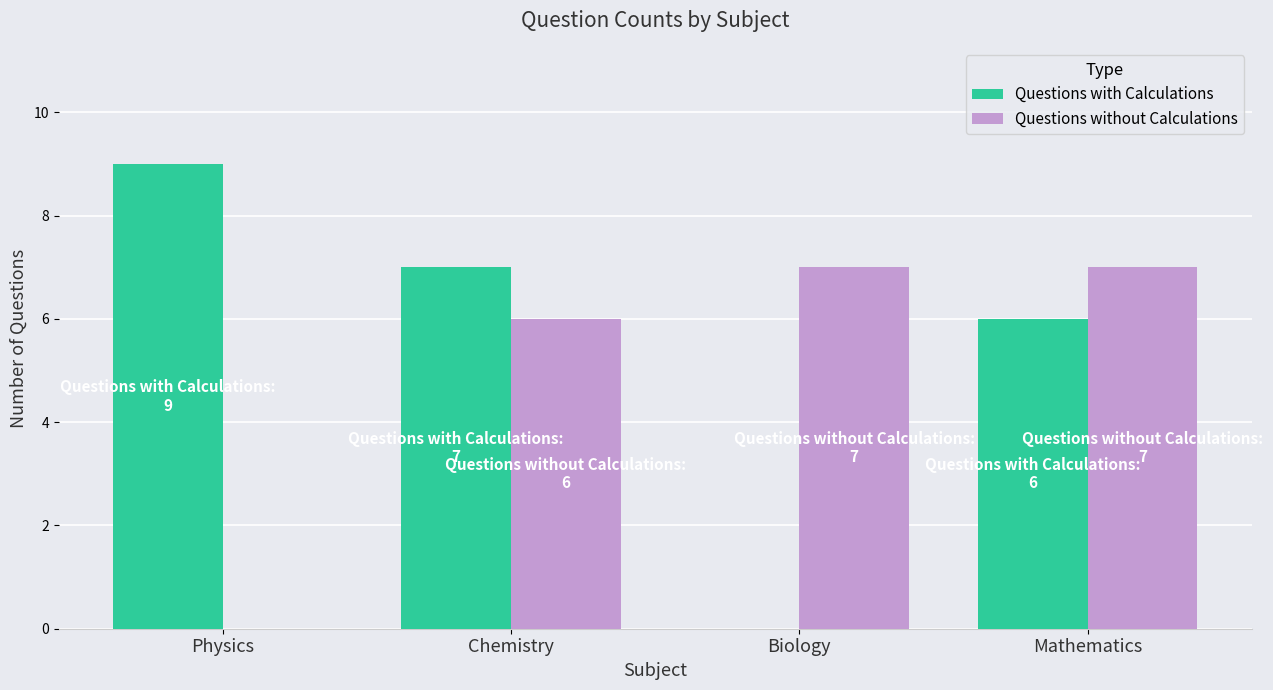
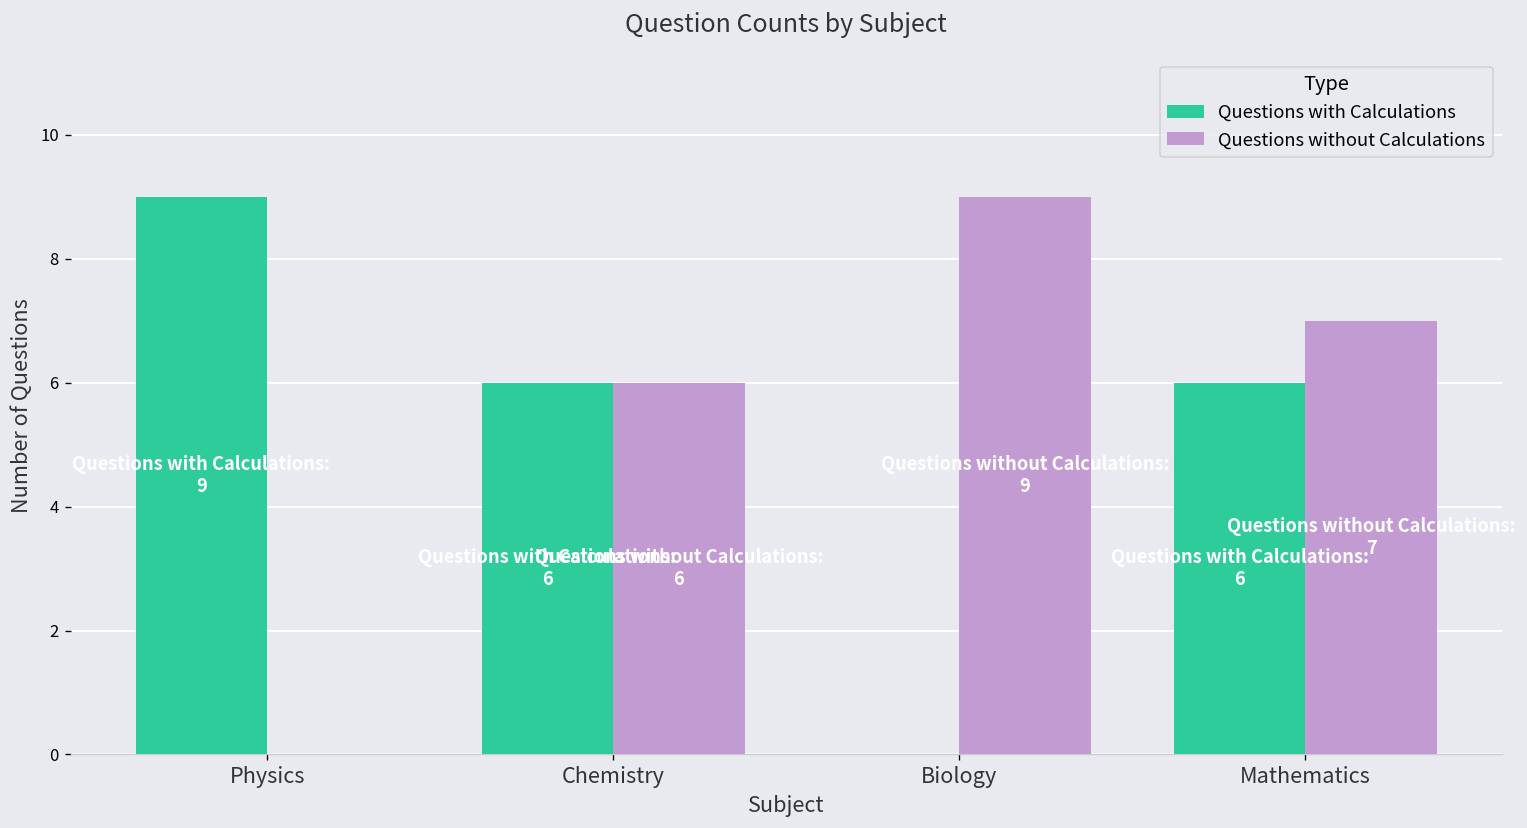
Questions with Calculations, Chemistry: 7 -> 6
Questions without Calculations, Biology: 7 -> 9
